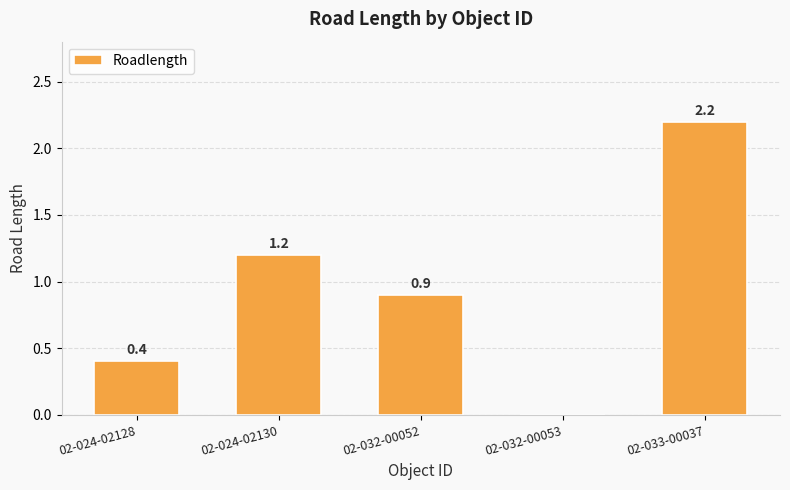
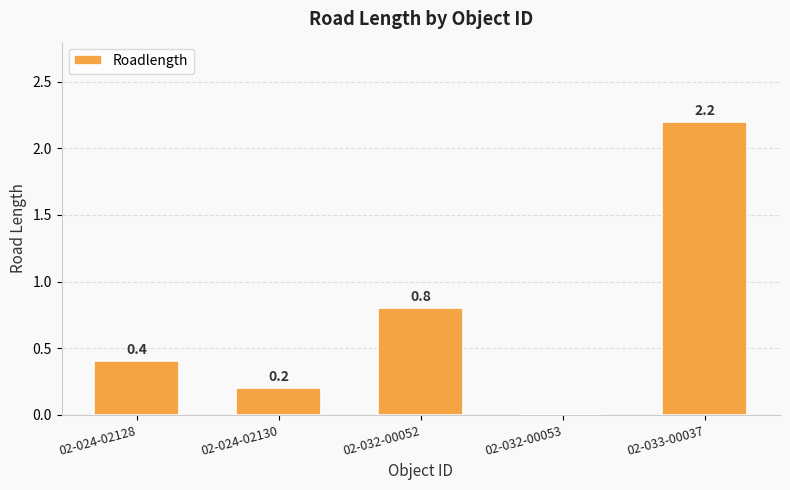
02-024-02130: 1.2 -> 0.2
02-032-00052: 0.9 -> 0.8
